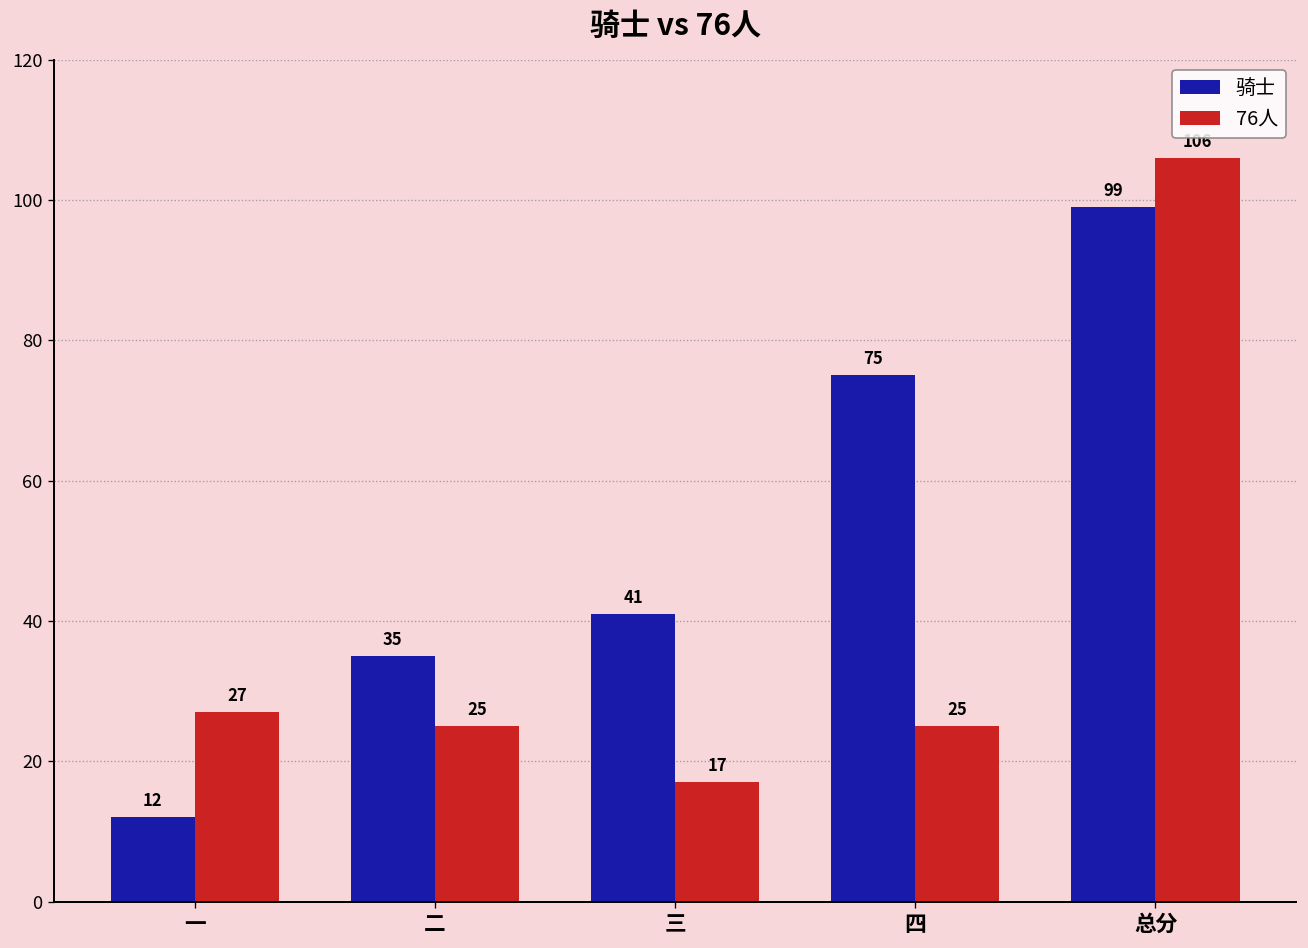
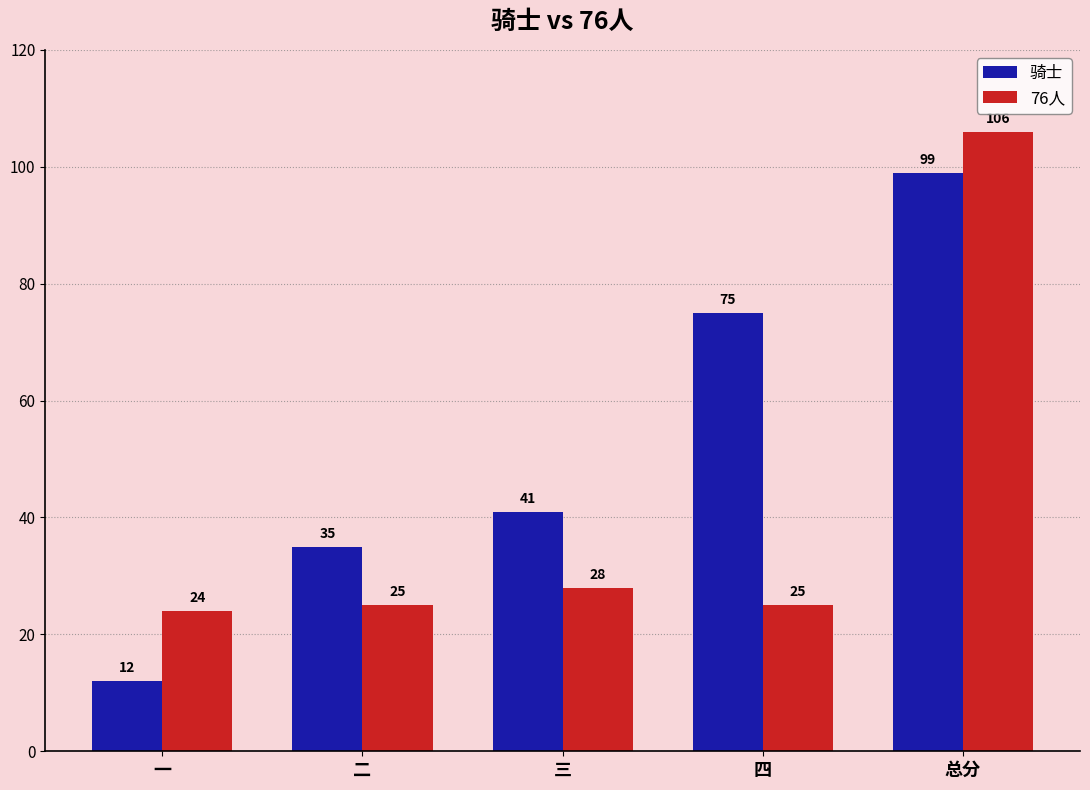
76人, 一: 27 -> 24
76人, 三: 17 -> 28
